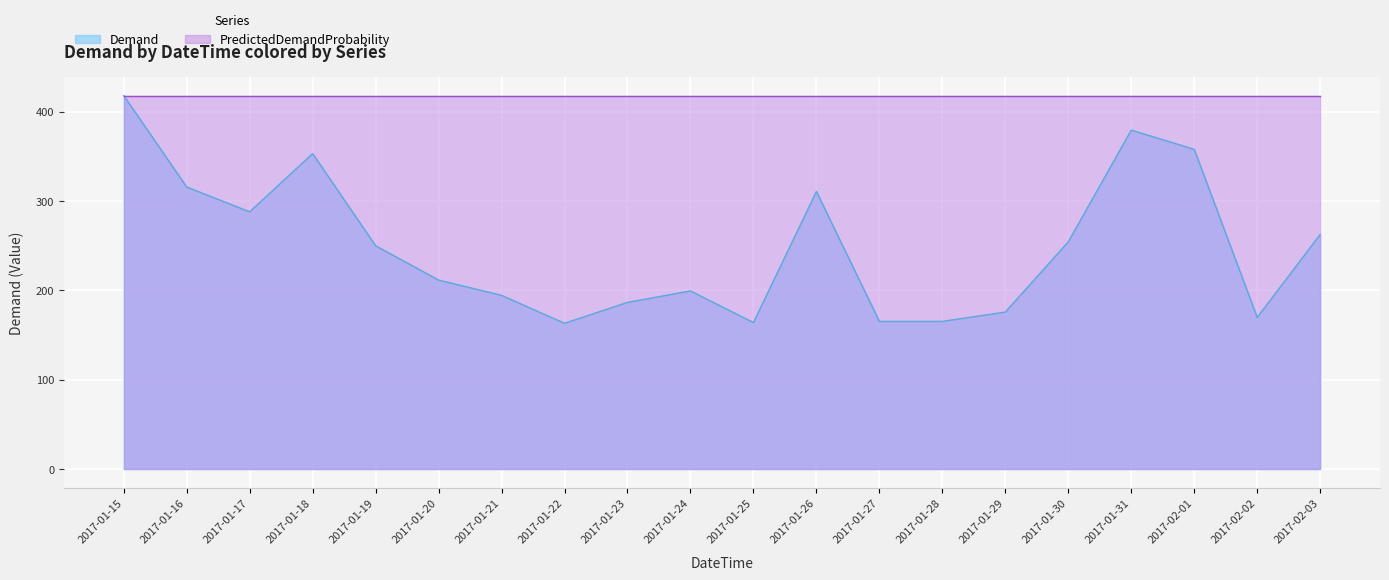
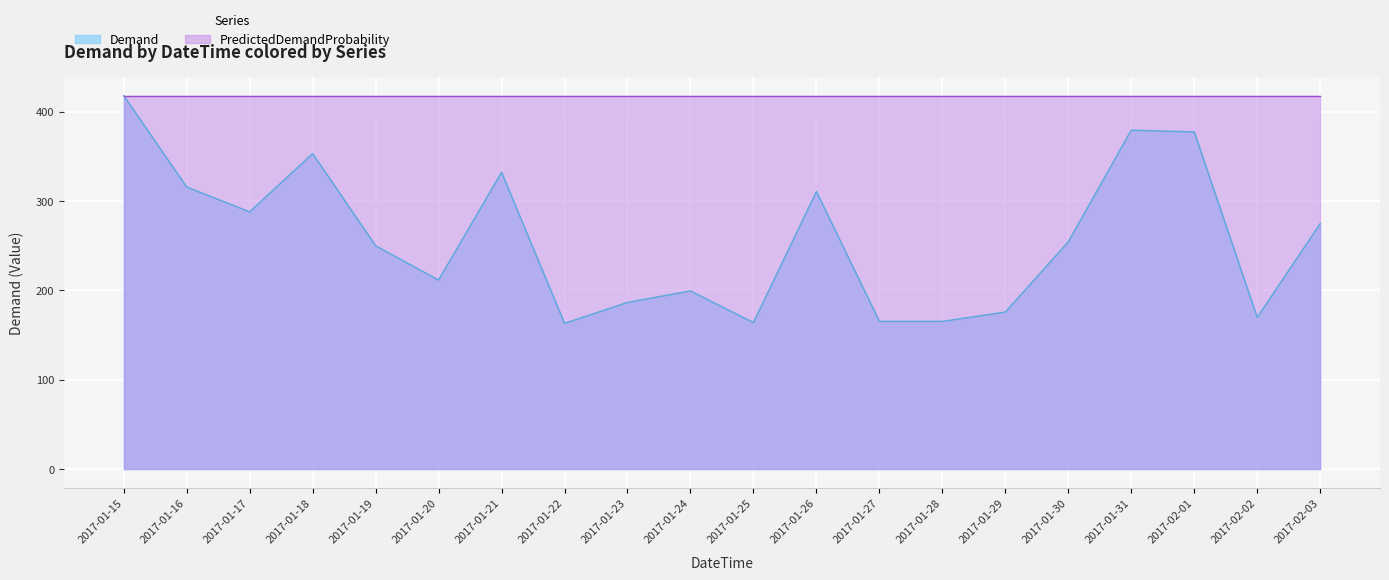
Demand, 2017-01-21: 190 -> 330
Demand, 2017-02-01: 360 -> 380
Demand, 2017-02-03: 260 -> 270
